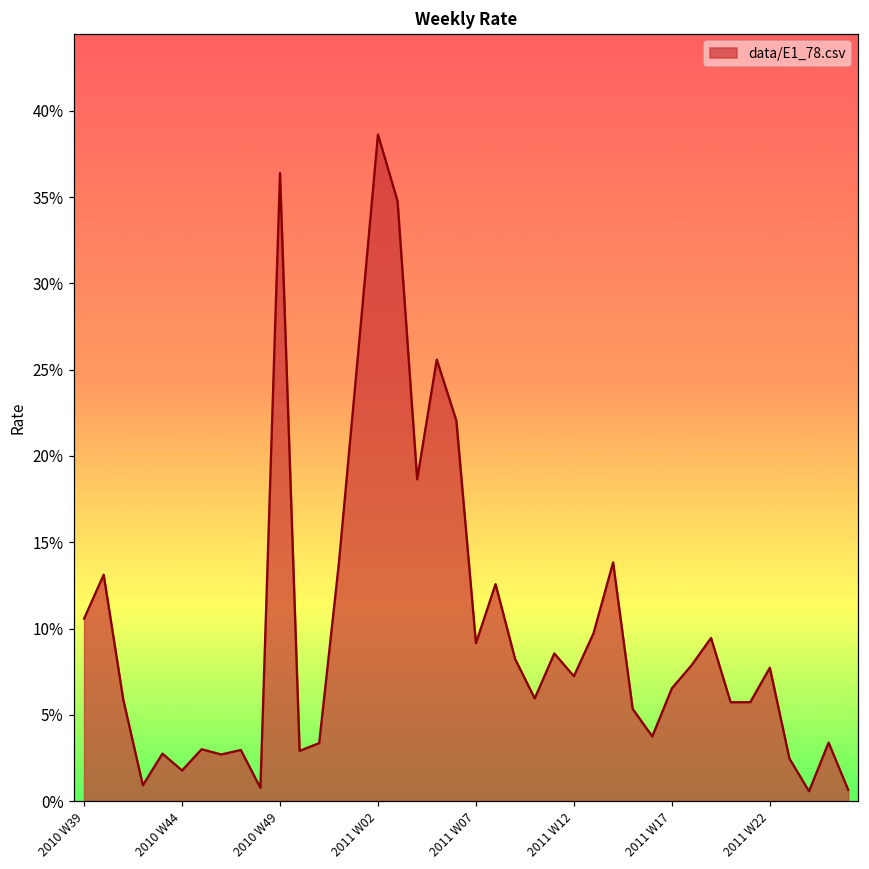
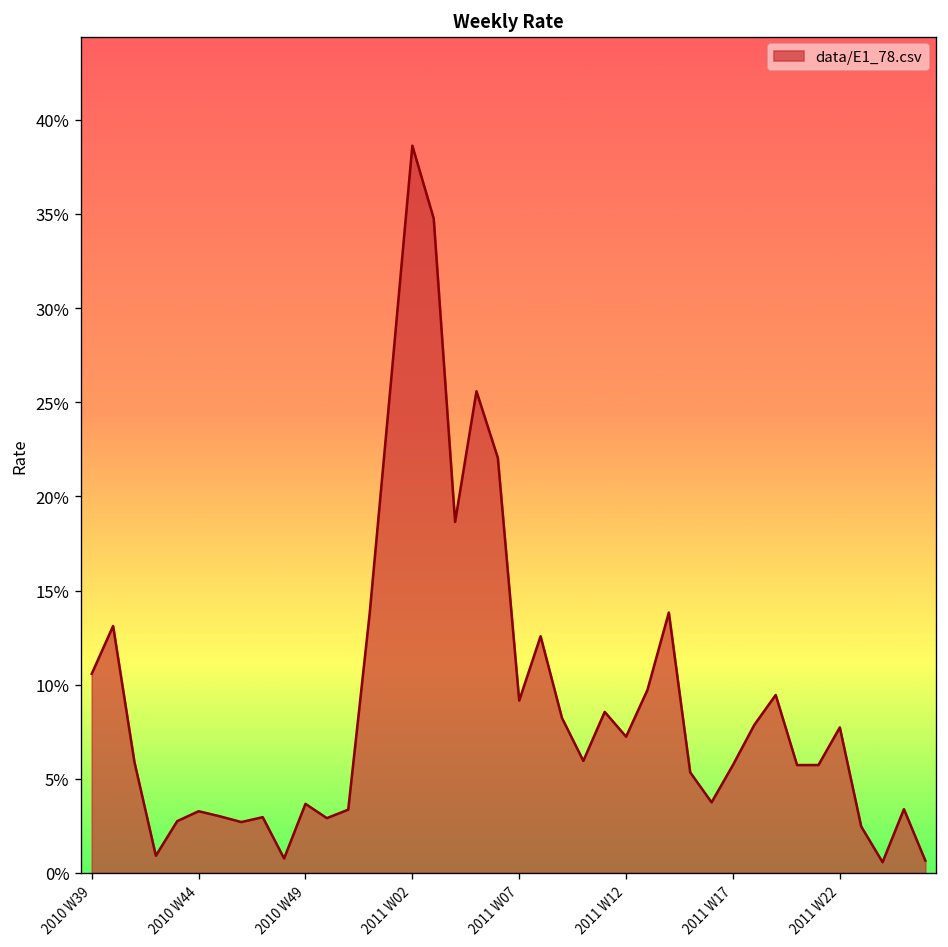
2010 W44: 1.8% -> 3.3%
2010 W49: 36.4% -> 3.7%
2011 W17: 6.5% -> 5.7%
